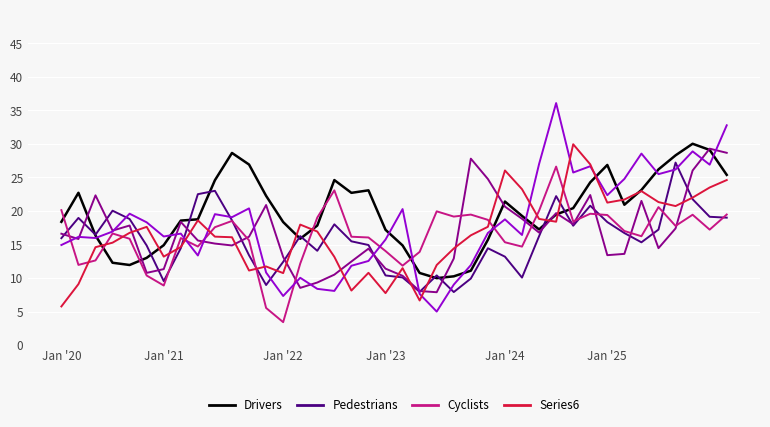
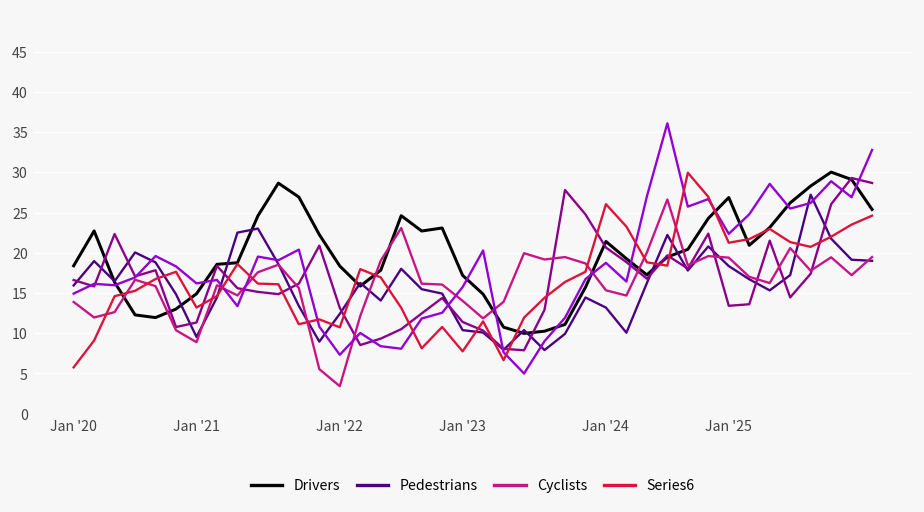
Cyclists, Jan '20: 20 -> 14
